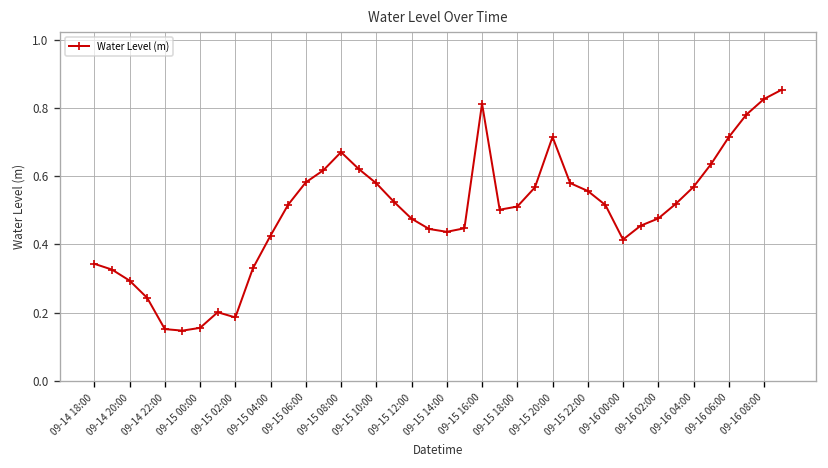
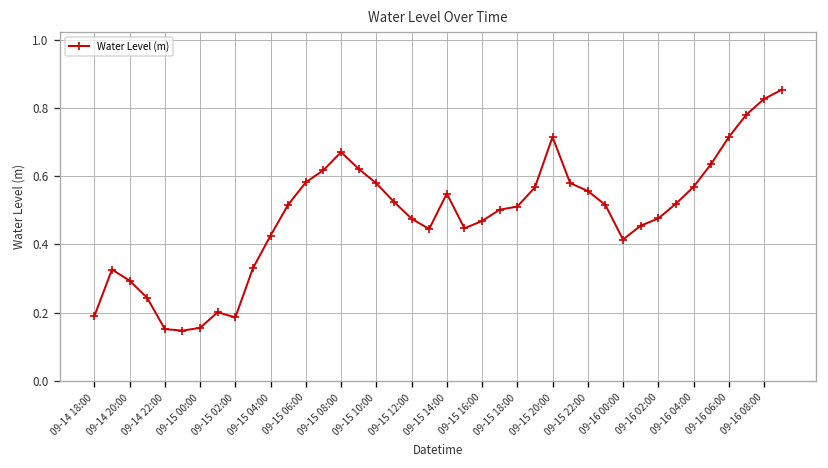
09-14 18:00: 0.34 -> 0.19
09-15 14:00: 0.44 -> 0.55
09-15 16:00: 0.81 -> 0.47
